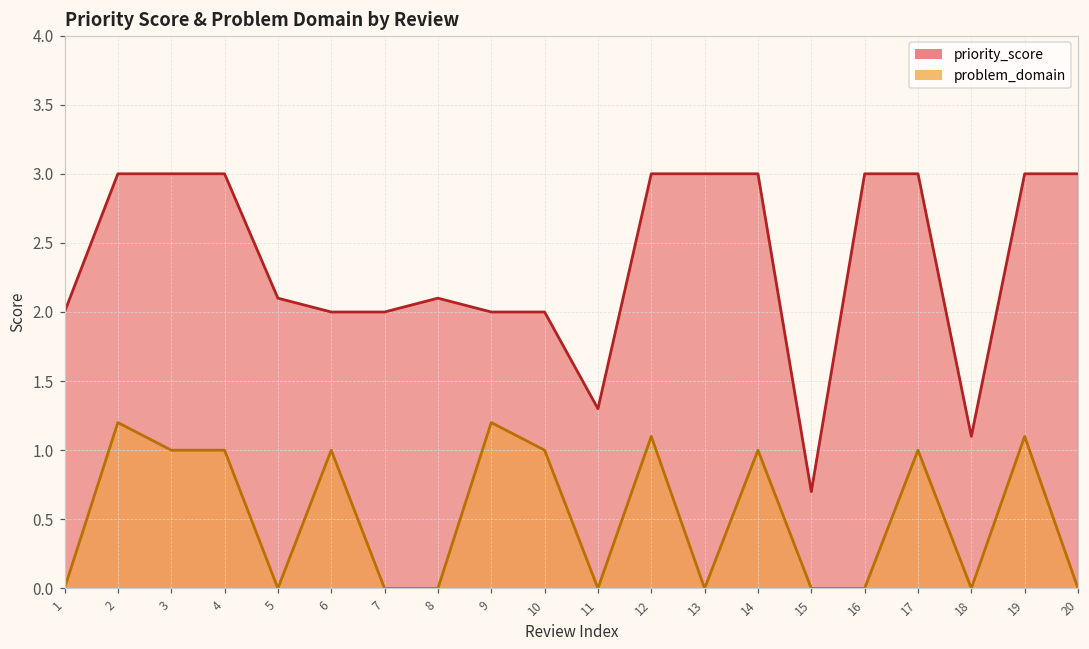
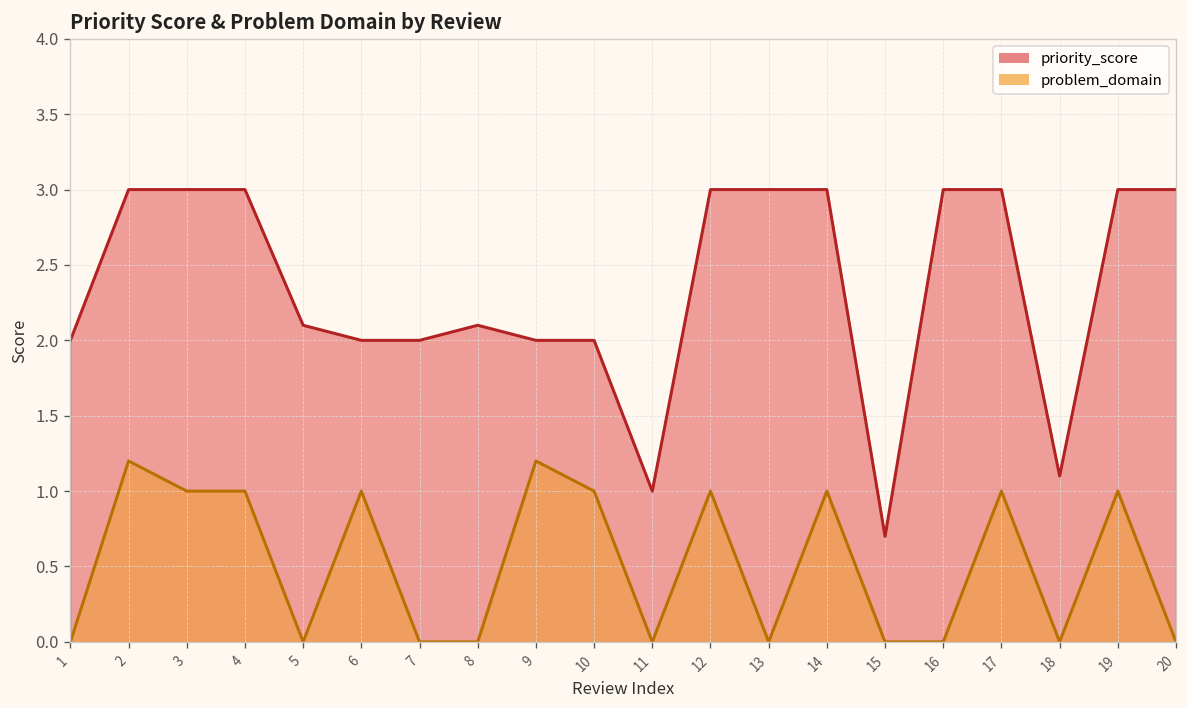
priority_score, 11: 1.3 -> 1.0
problem_domain, 12: 1.1 -> 1.0
problem_domain, 19: 1.1 -> 1.0
